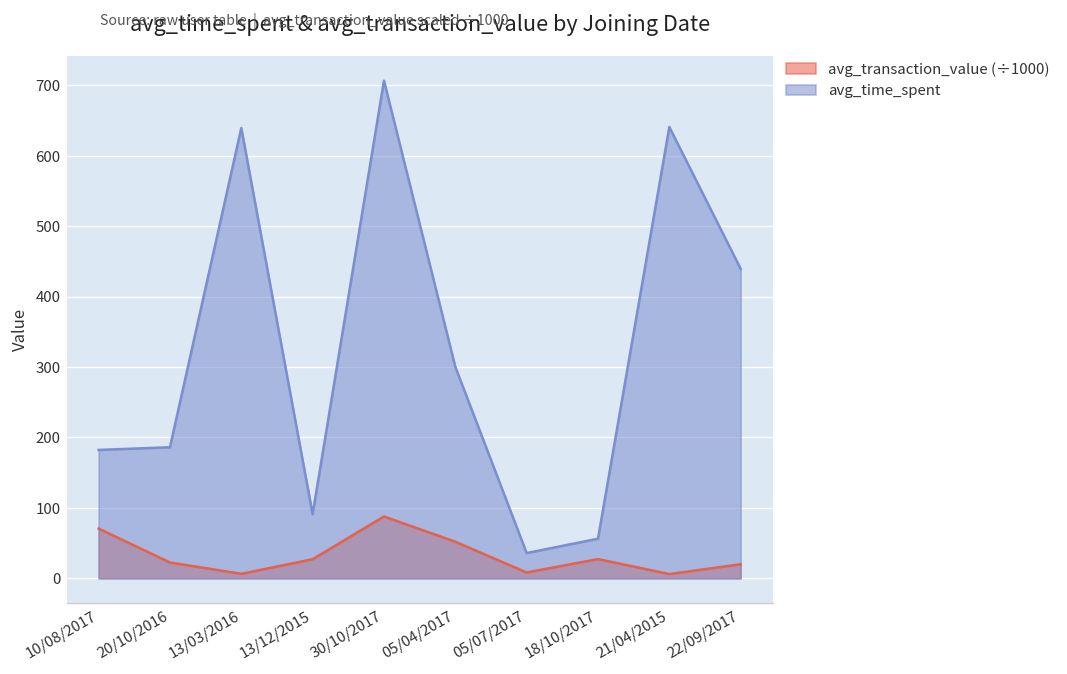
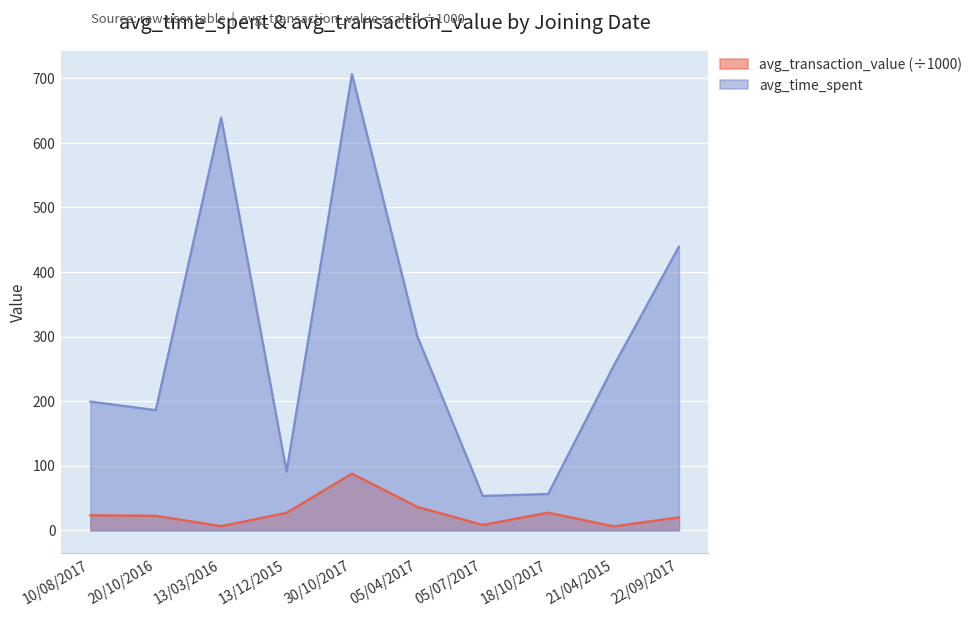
avg_transaction_value (÷1000), 10/08/2017: 70 -> 20
avg_time_spent, 10/08/2017: 180 -> 200
avg_transaction_value (÷1000), 05/04/2017: 50 -> 40
avg_time_spent, 05/07/2017: 40 -> 50
avg_time_spent, 21/04/2015: 640 -> 250
